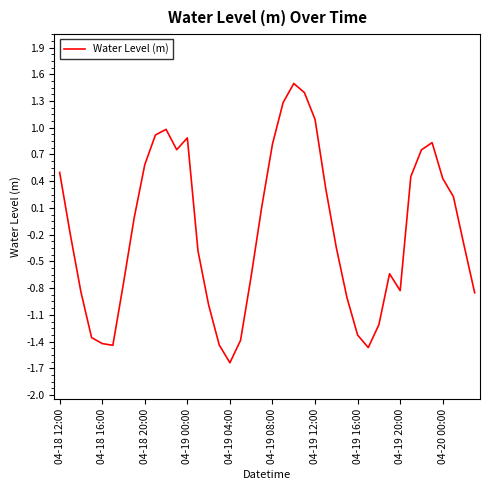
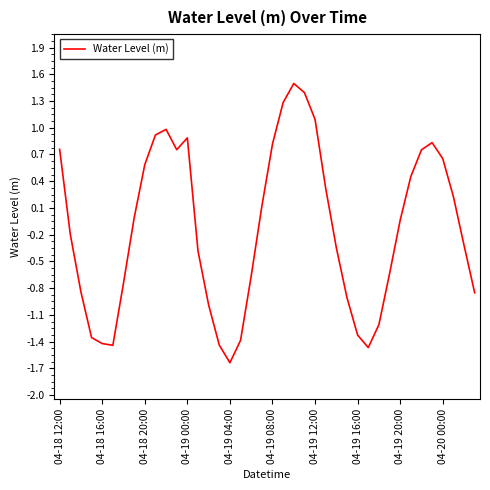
04-18 12:00: 0.5 -> 0.8
04-19 20:00: -0.8 -> 0.0
04-20 00:00: 0.4 -> 0.7
